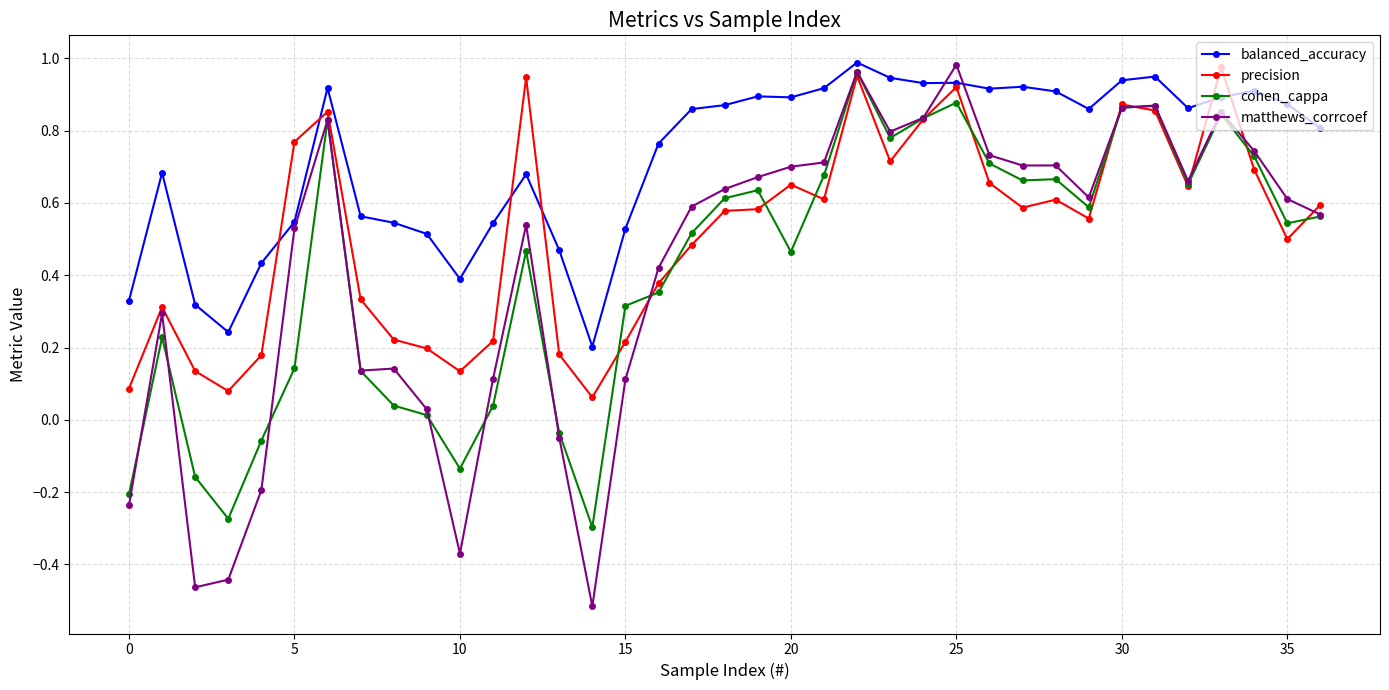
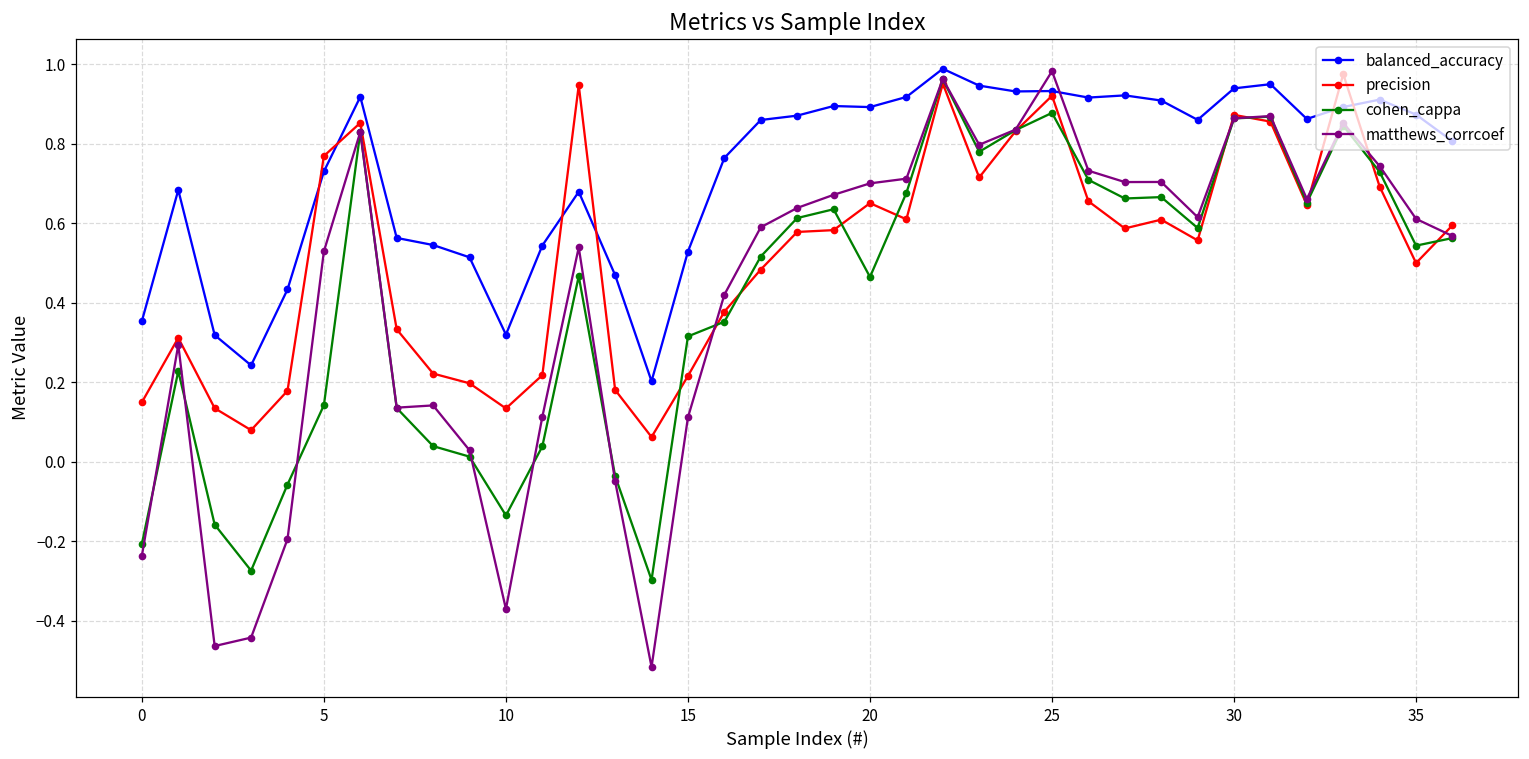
balanced_accuracy, 0: 0.33 -> 0.35
precision, 0: 0.09 -> 0.15
balanced_accuracy, 5: 0.55 -> 0.73
balanced_accuracy, 10: 0.39 -> 0.32
